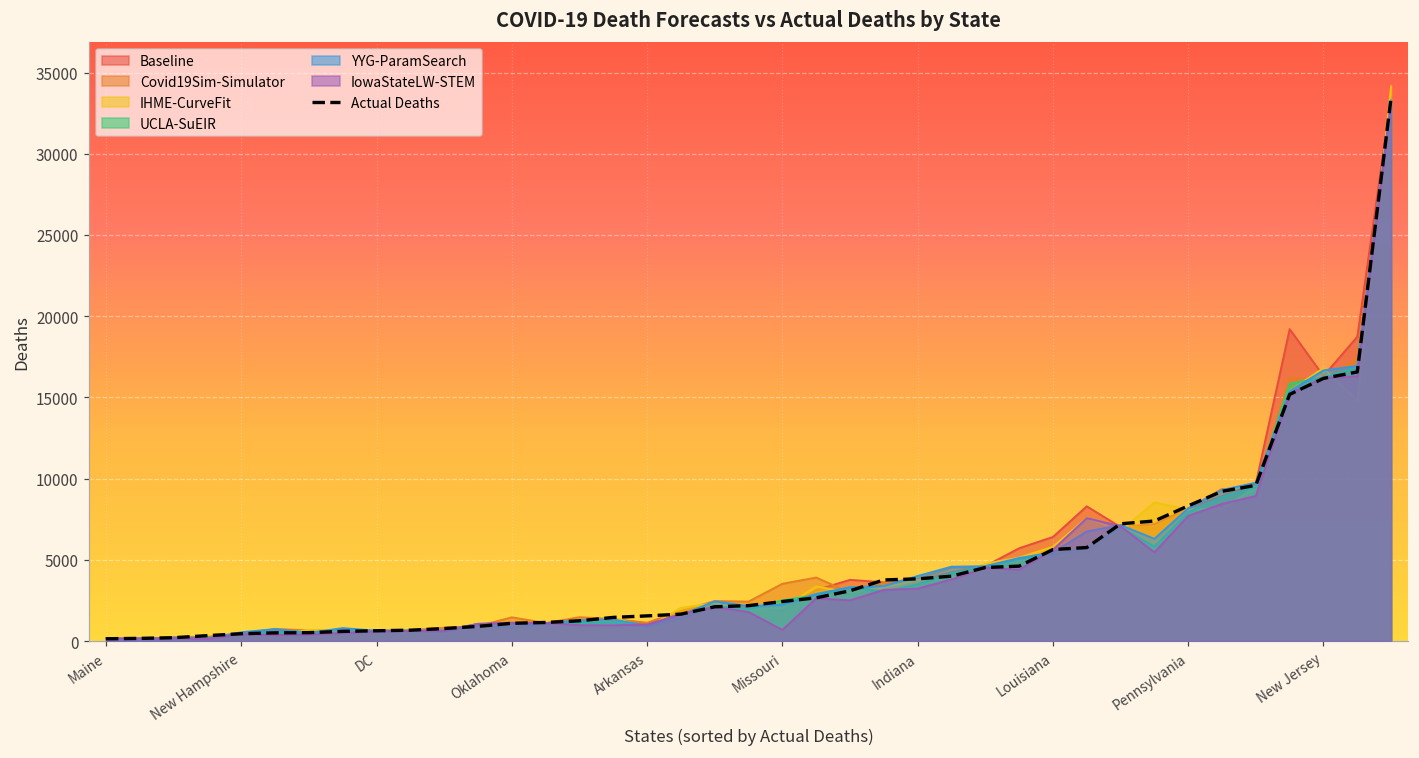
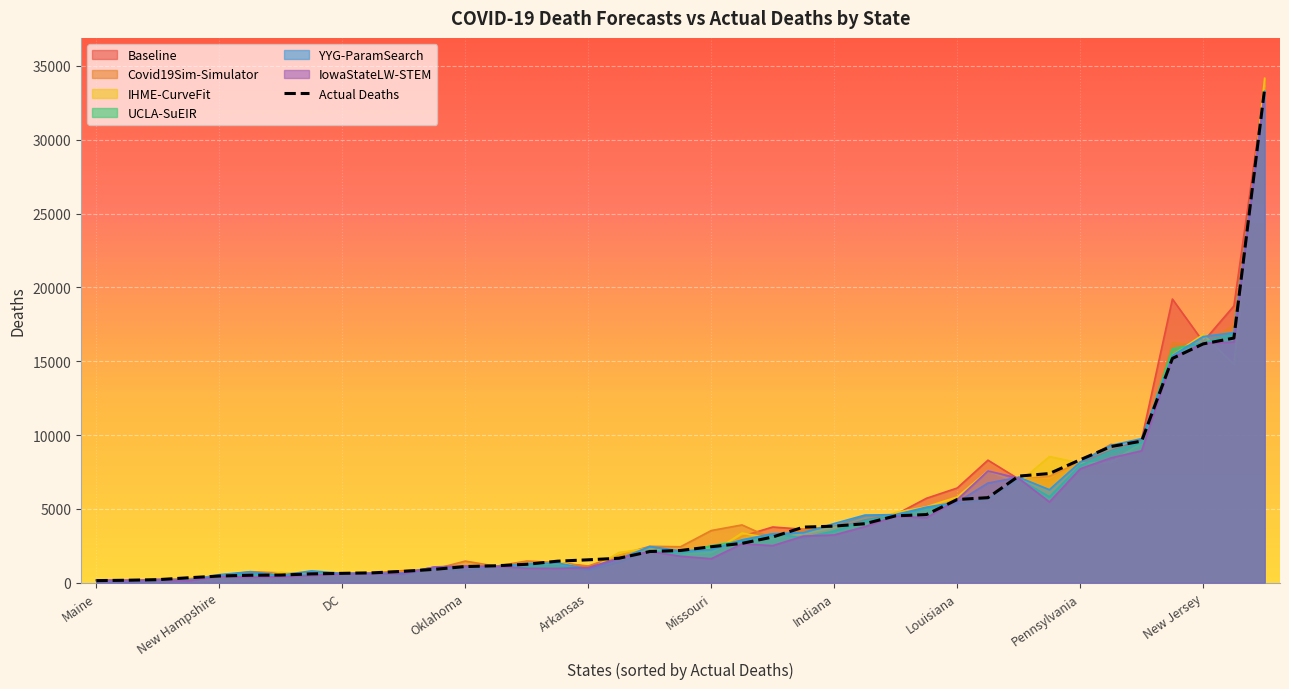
IowaStateLW-STEM, Missouri: 700 -> 1600
